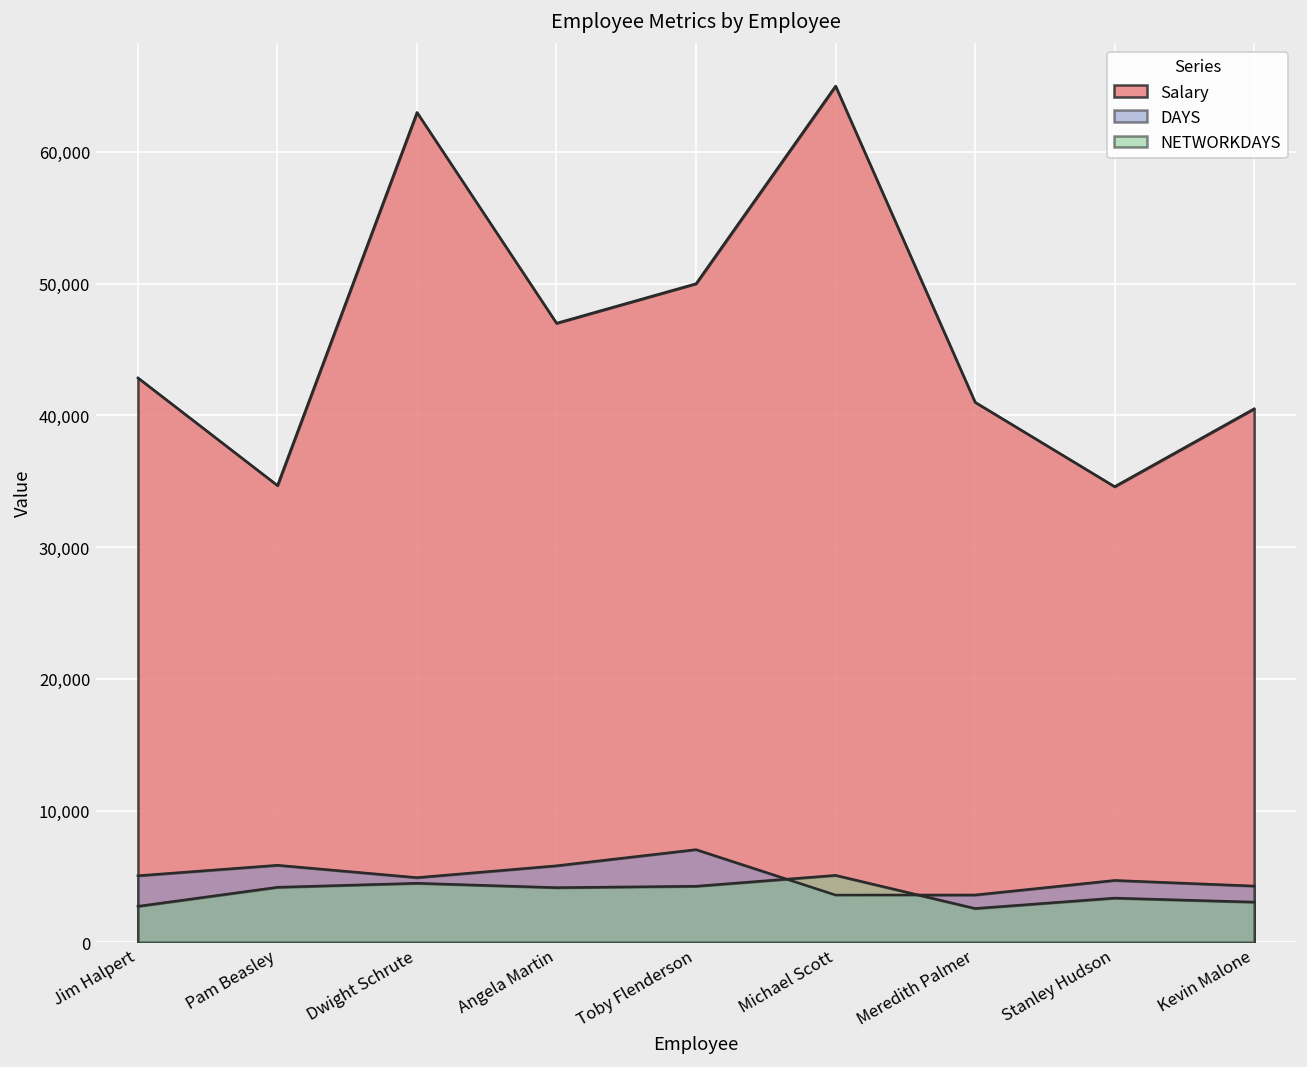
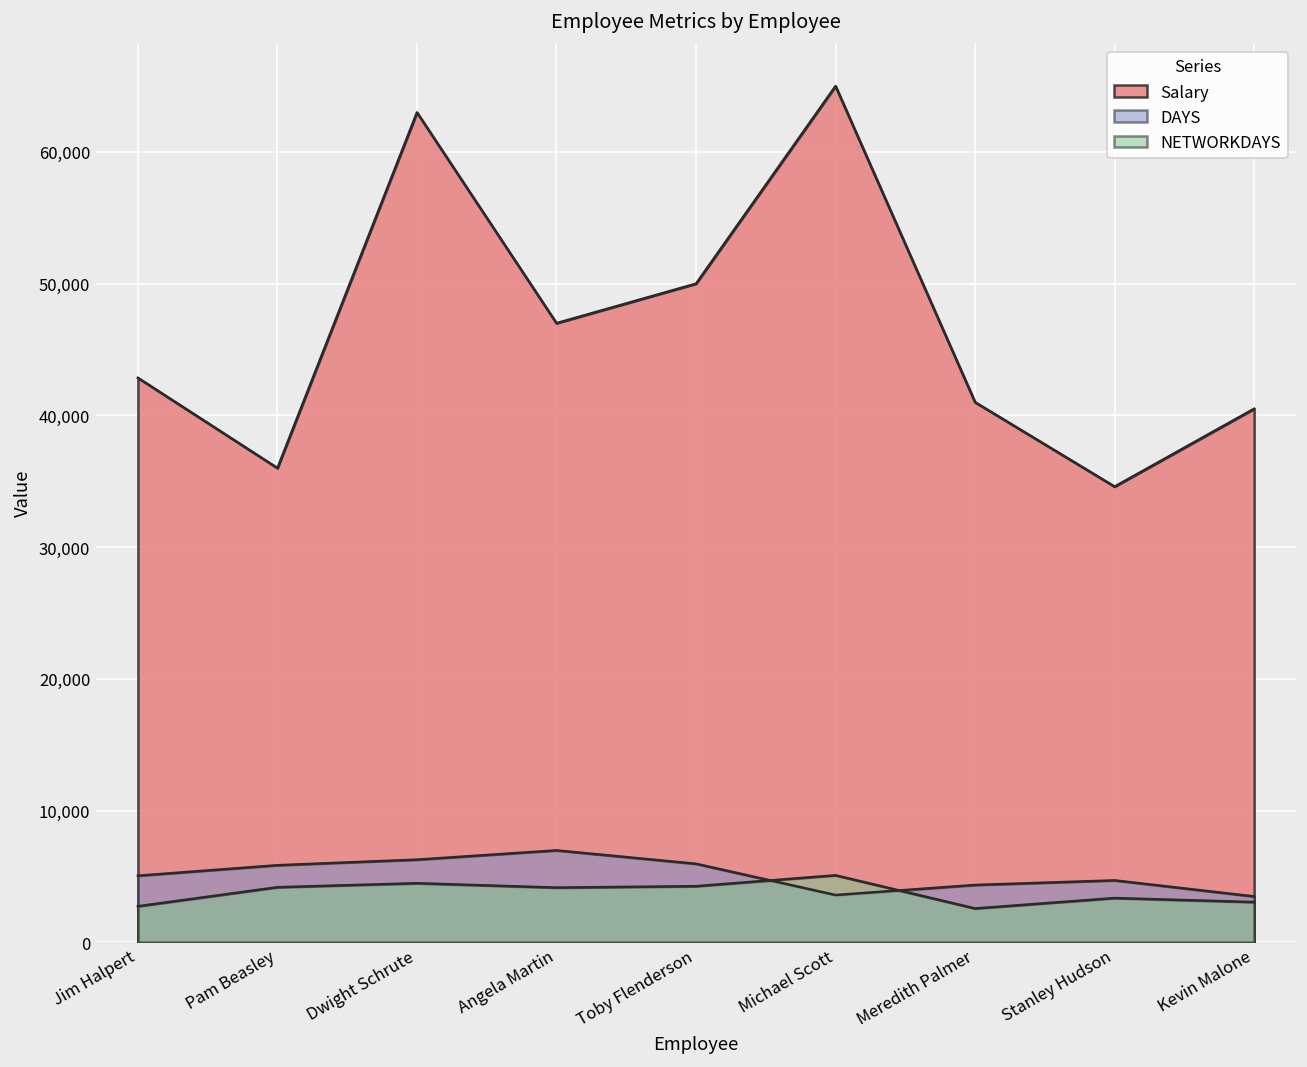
Salary, Pam Beasley: 34,700 -> 36,000
DAYS, Dwight Schrute: 4,900 -> 6,300
DAYS, Angela Martin: 5,800 -> 7,000
DAYS, Toby Flenderson: 7,000 -> 6,000
DAYS, Meredith Palmer: 3,600 -> 4,400
DAYS, Kevin Malone: 4,300 -> 3,500
